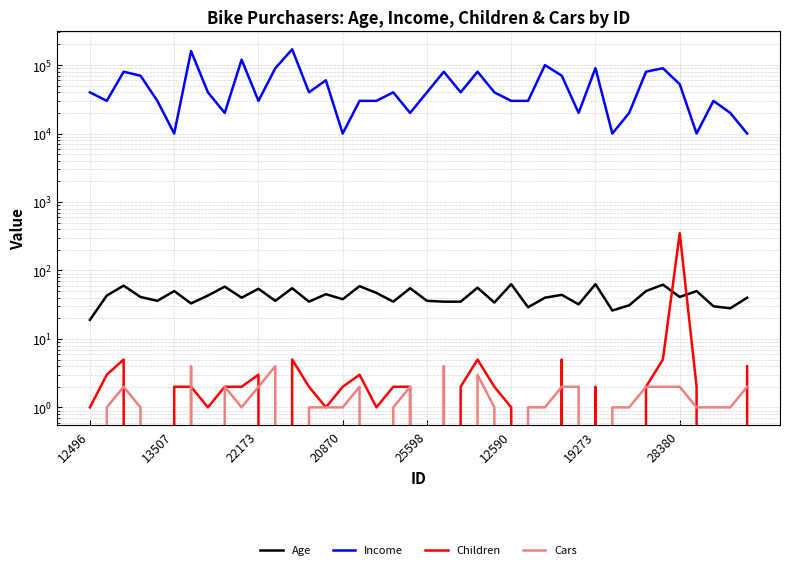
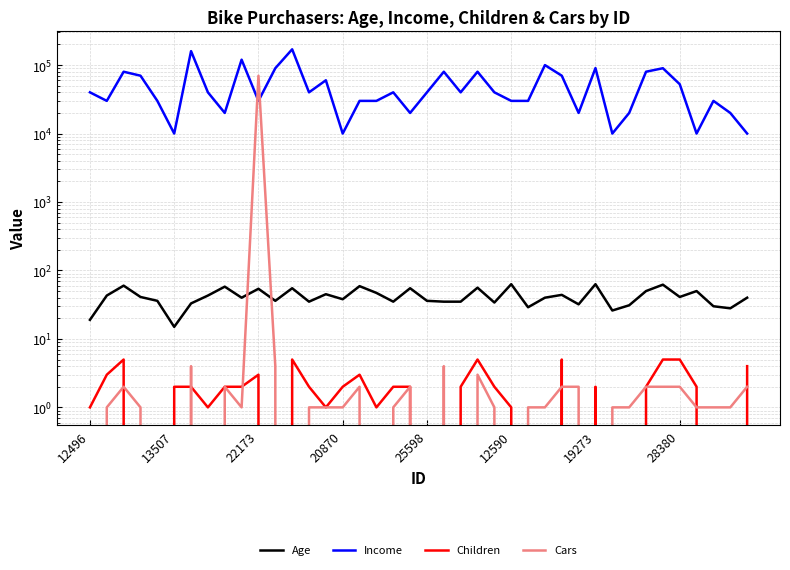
Age, 13507: 50 -> 15
Cars, 22173: 2 -> 70000
Children, 28380: 400 -> 5
